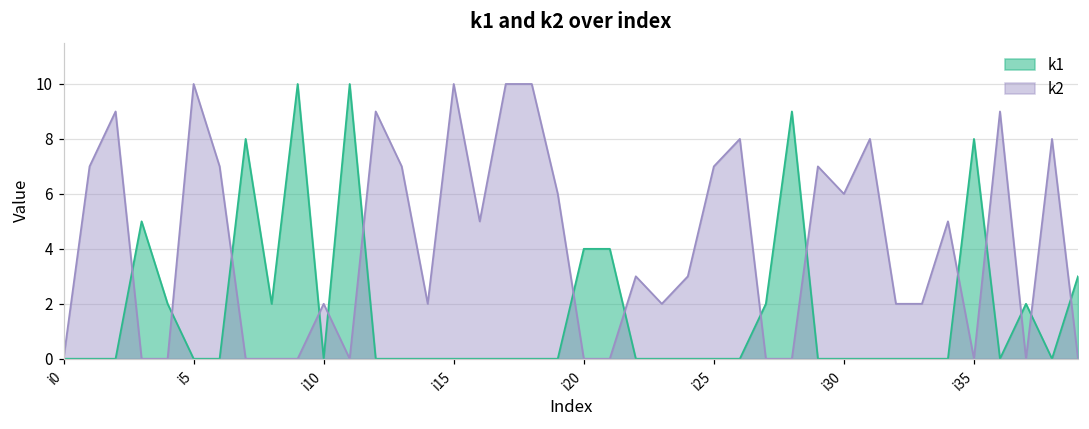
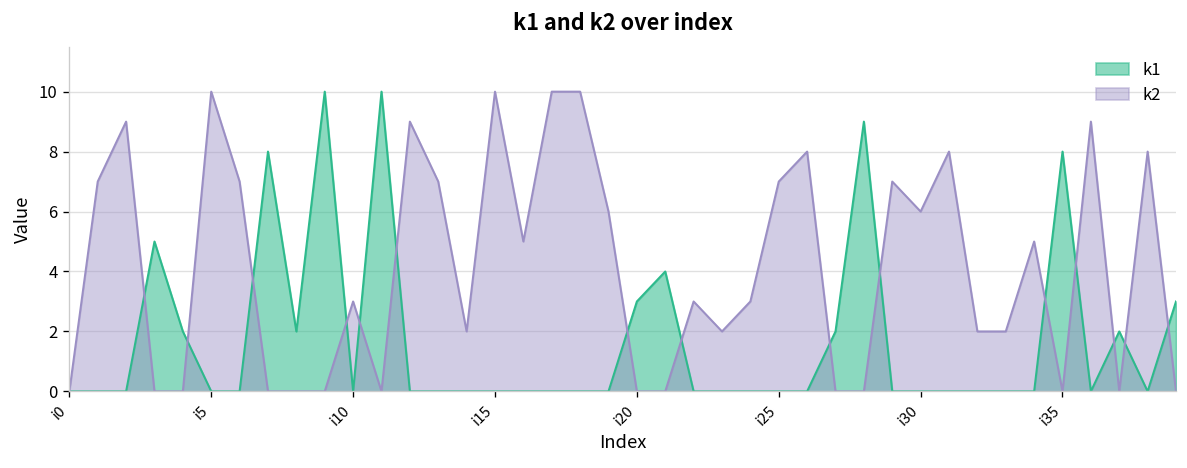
k2, i10: 2 -> 3
k1, i20: 4 -> 3
